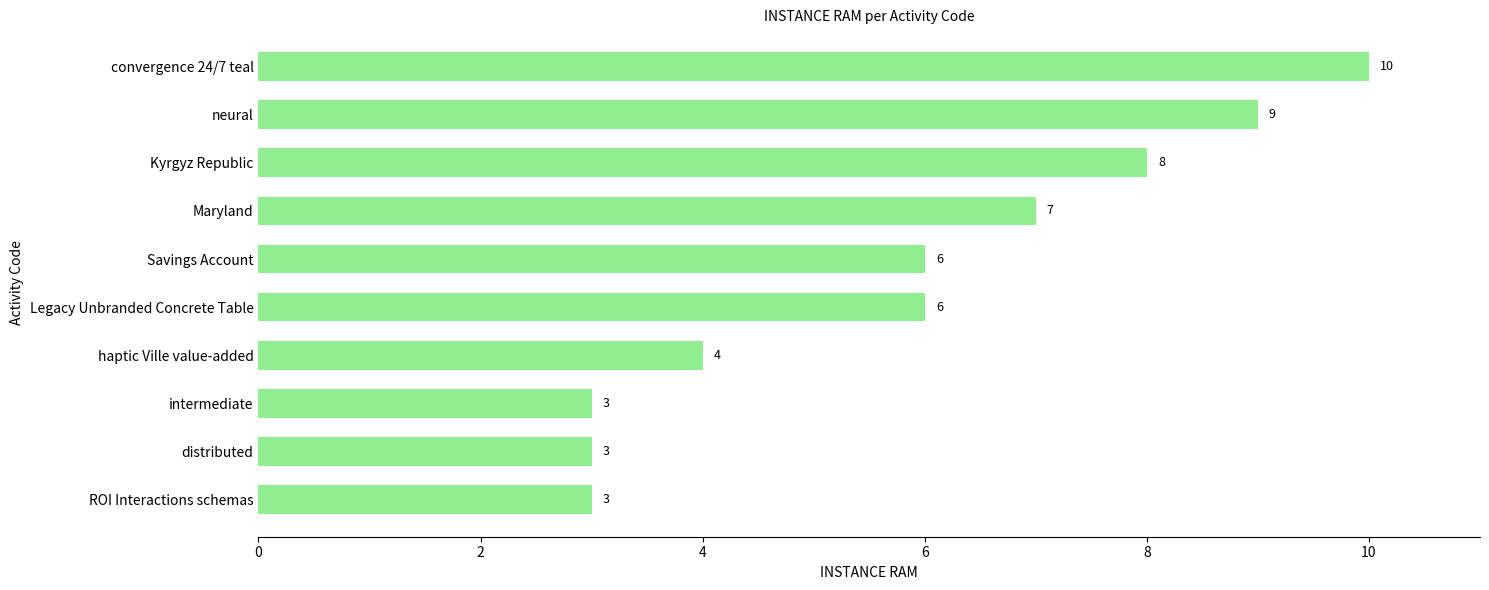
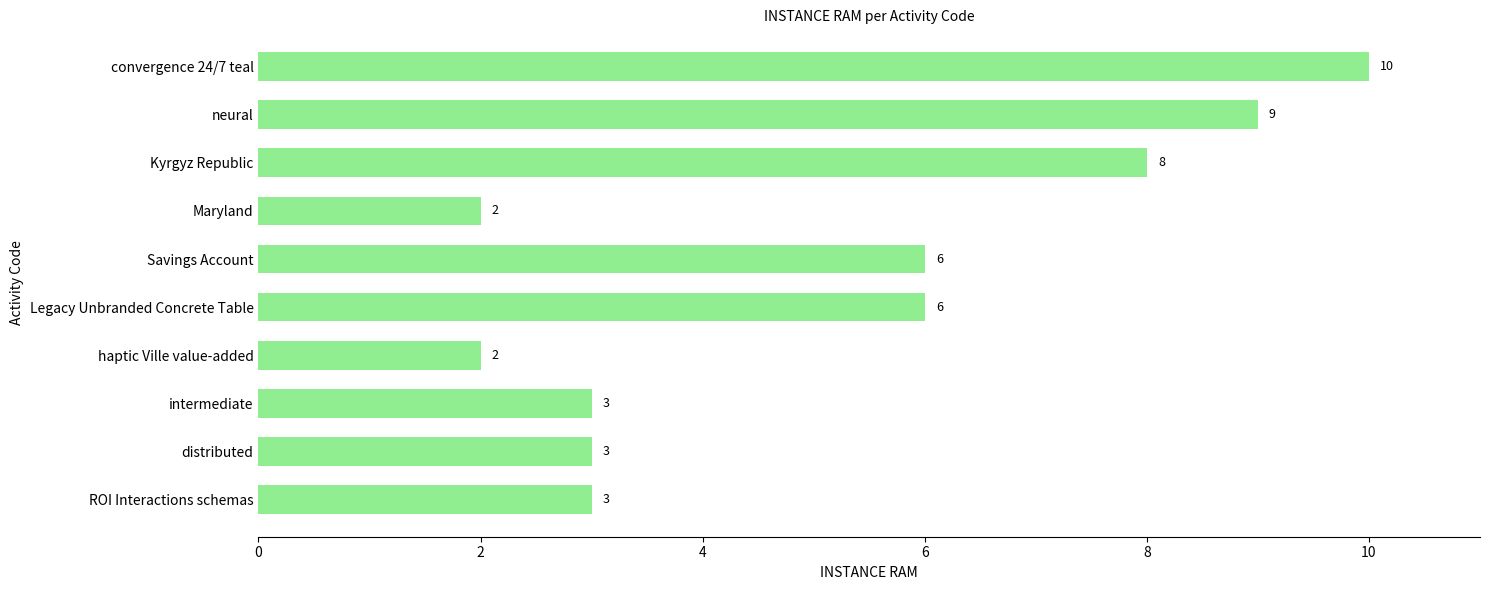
Maryland: 7 -> 2
haptic Ville value-added: 4 -> 2
